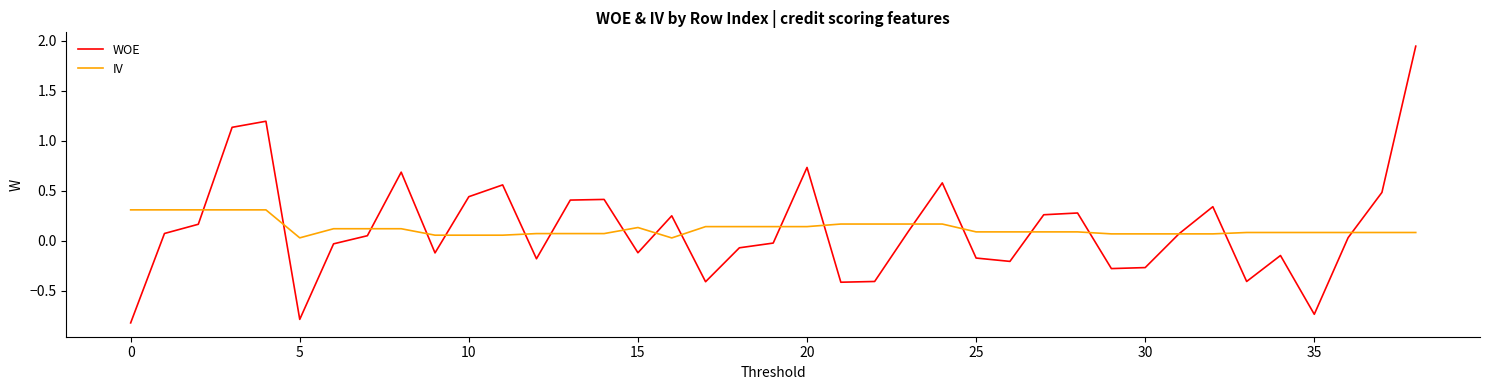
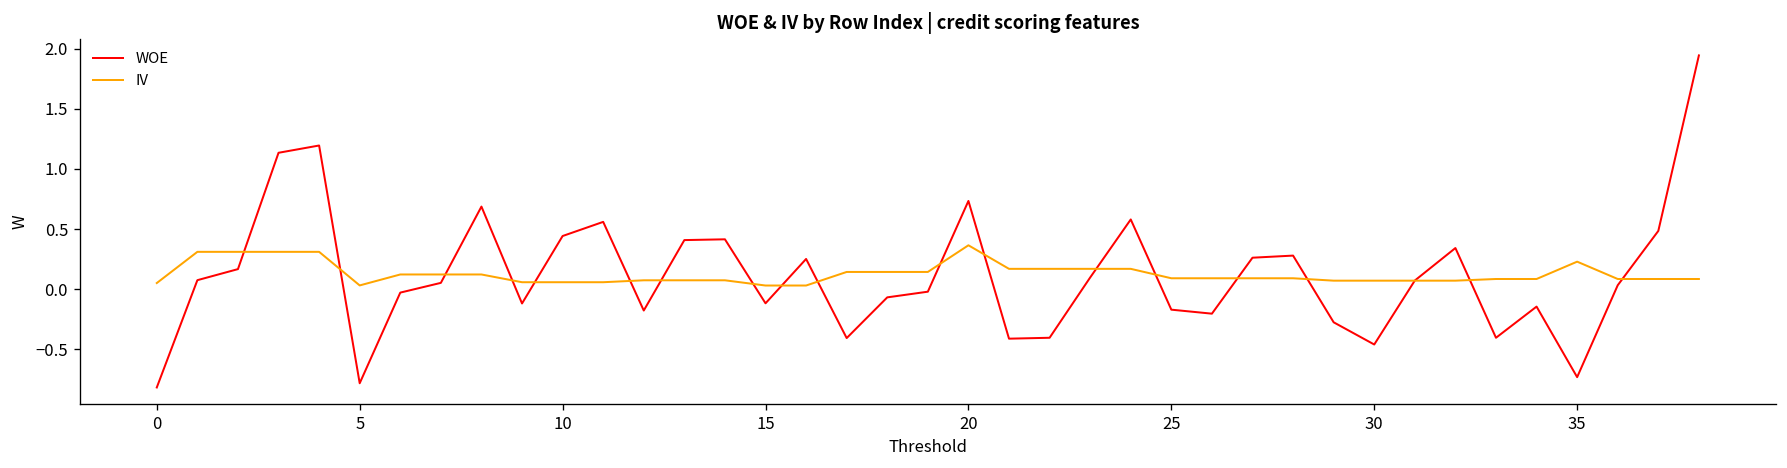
IV, 0: 0.31 -> 0.05
IV, 15: 0.13 -> 0.03
IV, 20: 0.14 -> 0.36
WOE, 30: -0.27 -> -0.46
IV, 35: 0.08 -> 0.23
